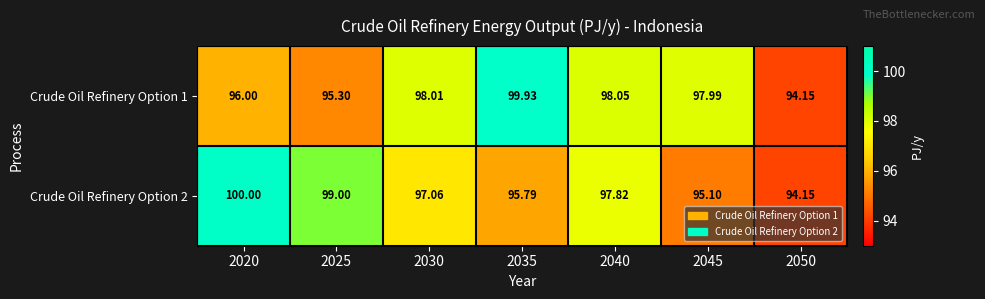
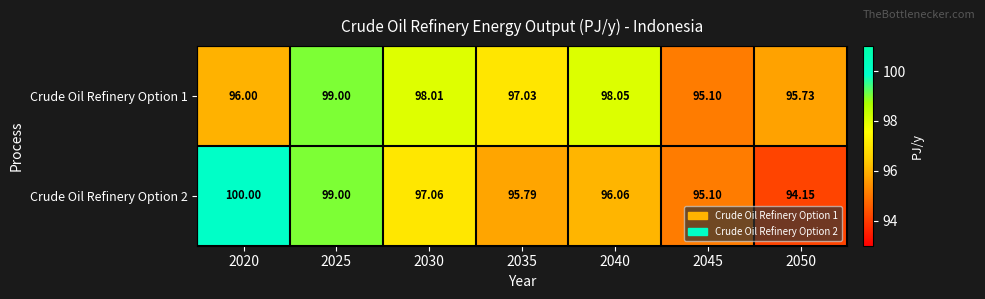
Crude Oil Refinery Option 1, 2025: 95.30 -> 99.00
Crude Oil Refinery Option 1, 2035: 99.93 -> 97.03
Crude Oil Refinery Option 1, 2045: 97.99 -> 95.10
Crude Oil Refinery Option 1, 2050: 94.15 -> 95.73
Crude Oil Refinery Option 2, 2040: 97.82 -> 96.06
